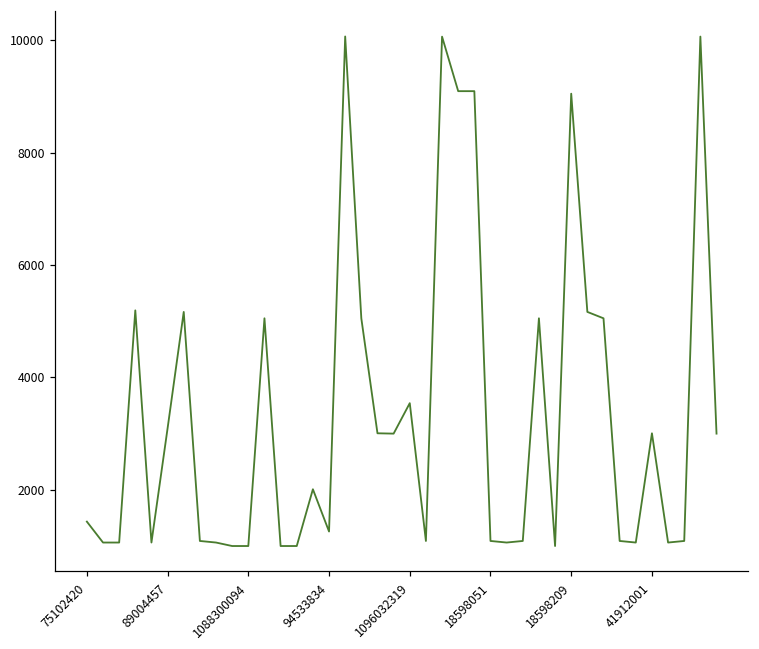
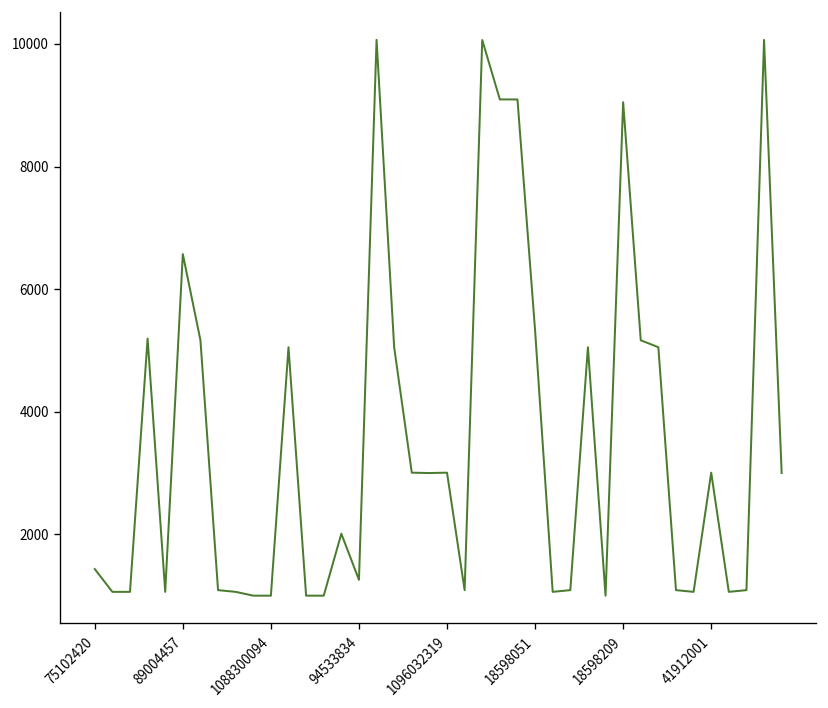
89004457: 3100 -> 6600
1096032319: 3500 -> 3000
18598051: 1100 -> 5300
